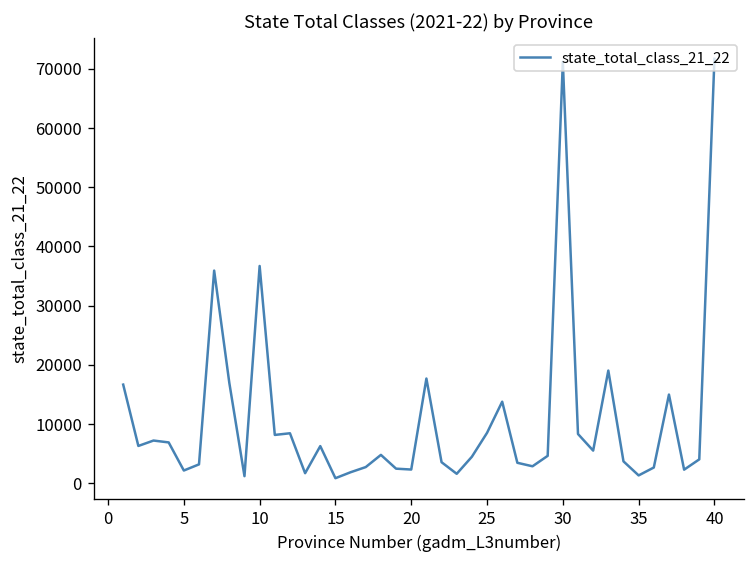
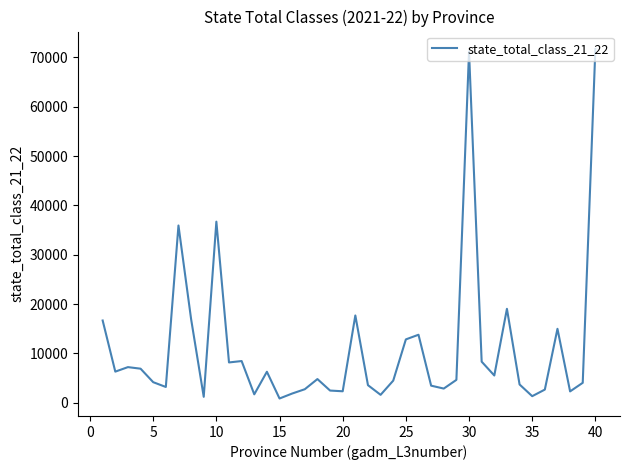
5: 2000 -> 4000
25: 9000 -> 13000
